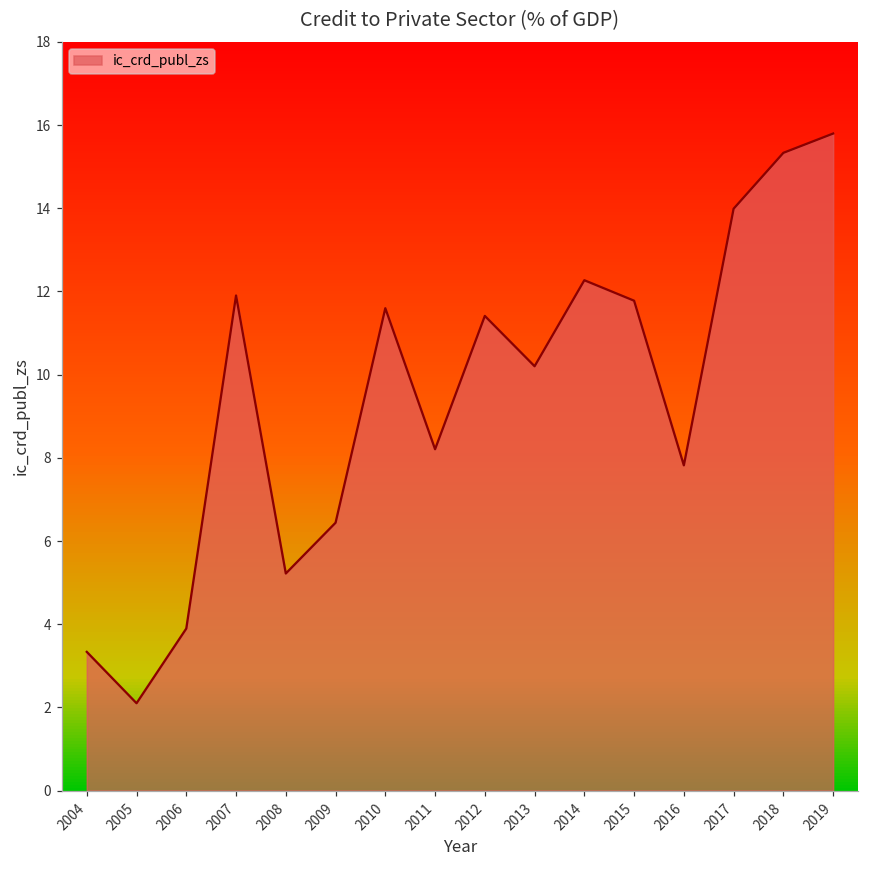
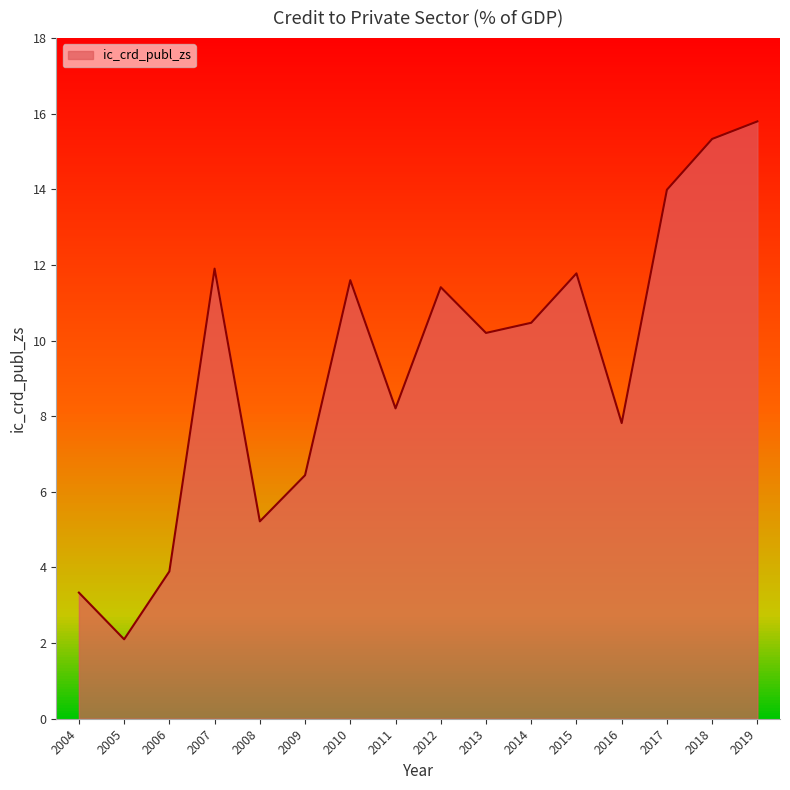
ic_crd_publ_zs, 2014: 12.3 -> 10.5
